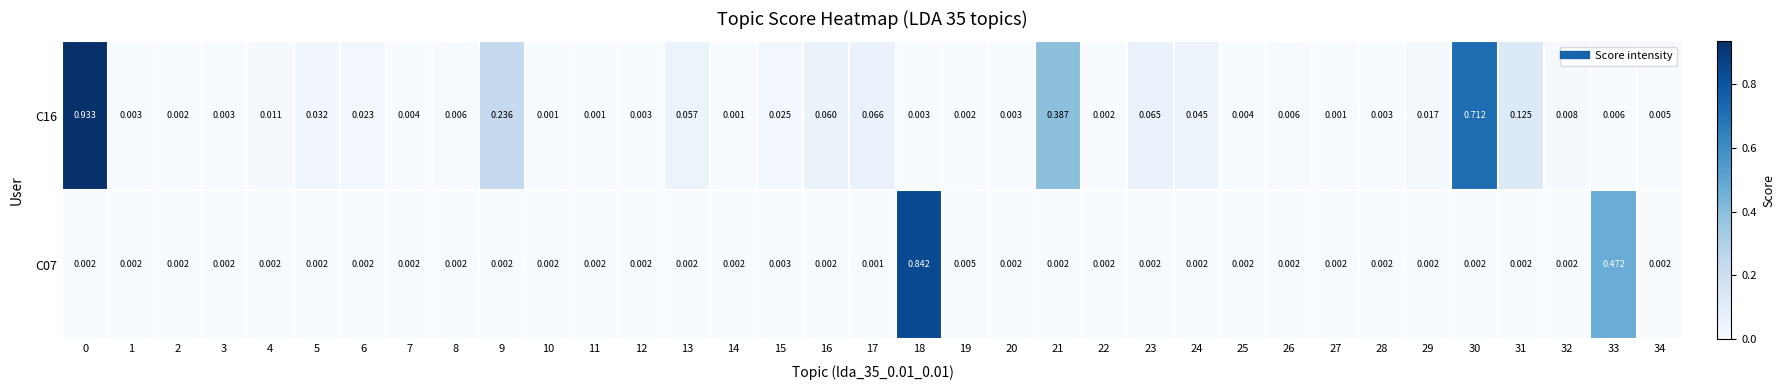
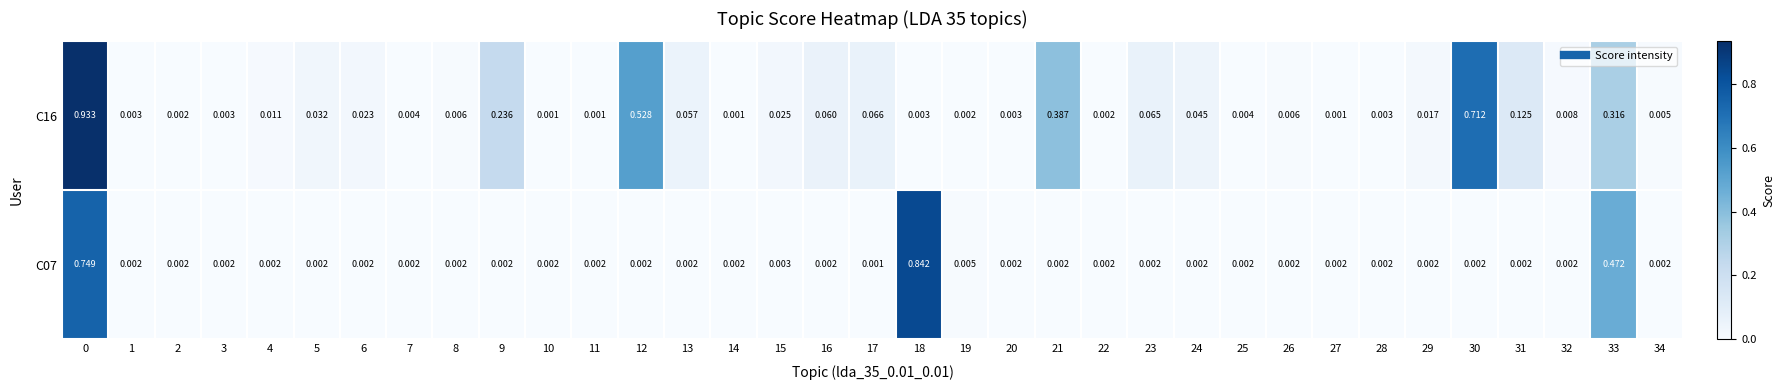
C16, 12: 0.003 -> 0.528
C16, 33: 0.006 -> 0.316
C07, 0: 0.002 -> 0.749
